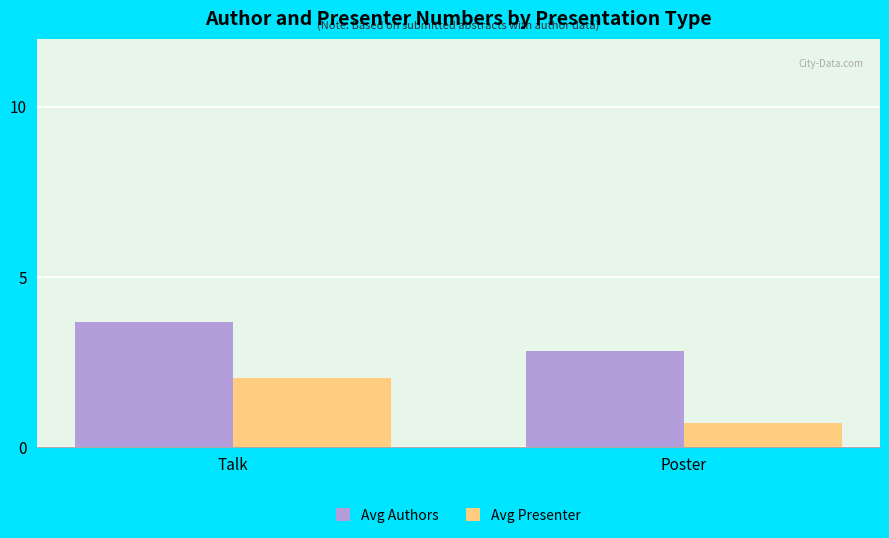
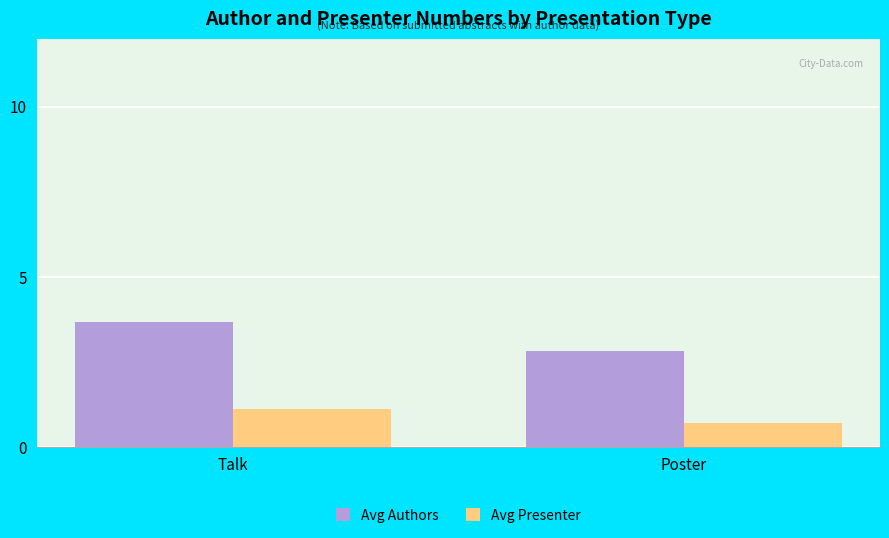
Avg Presenter, Talk: 2.0 -> 1.1
